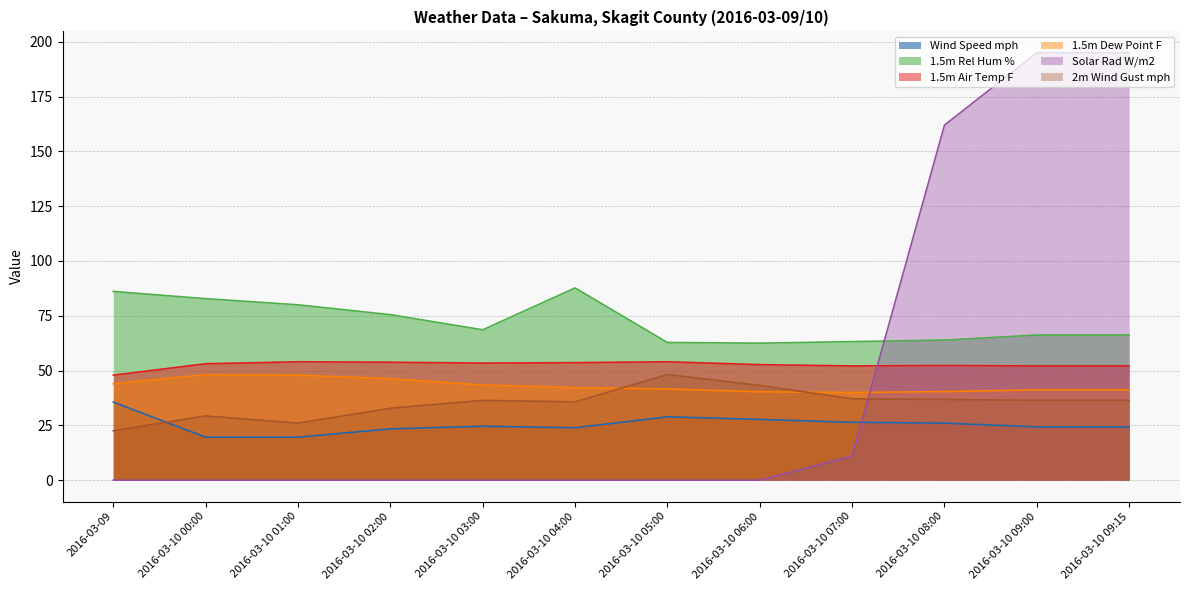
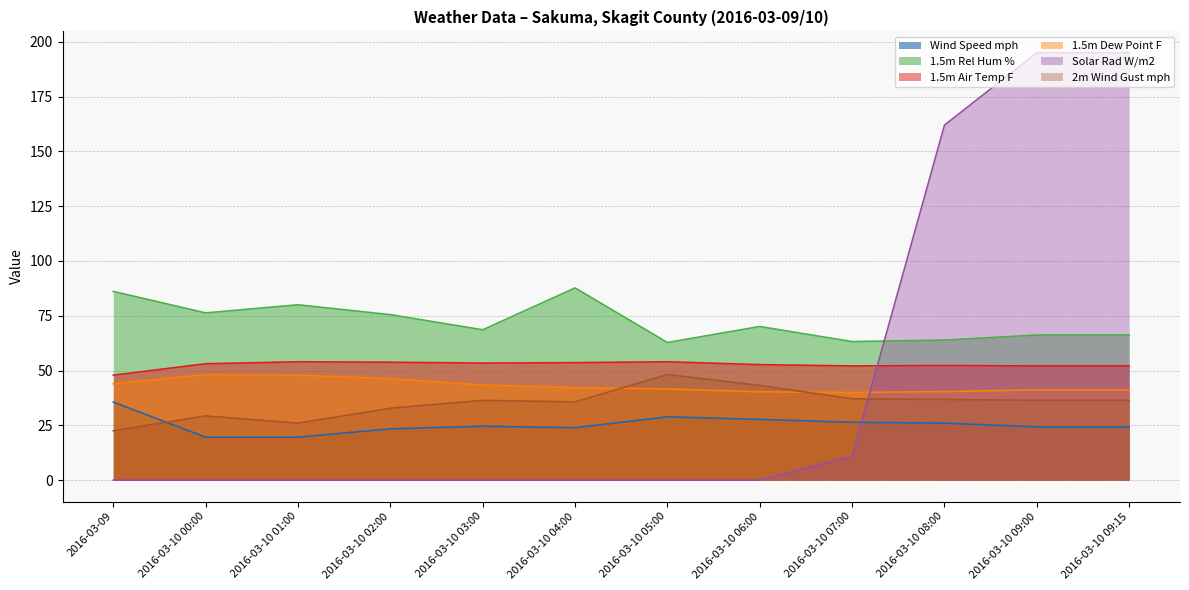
1.5m Rel Hum %, 2016-03-10 00:00: 83 -> 76
1.5m Rel Hum %, 2016-03-10 06:00: 63 -> 70
